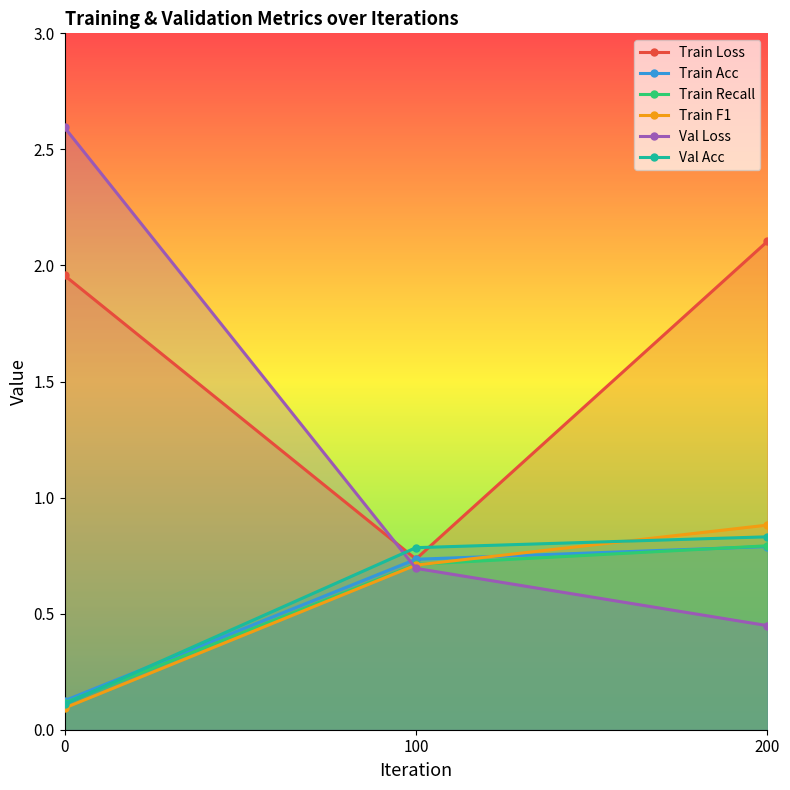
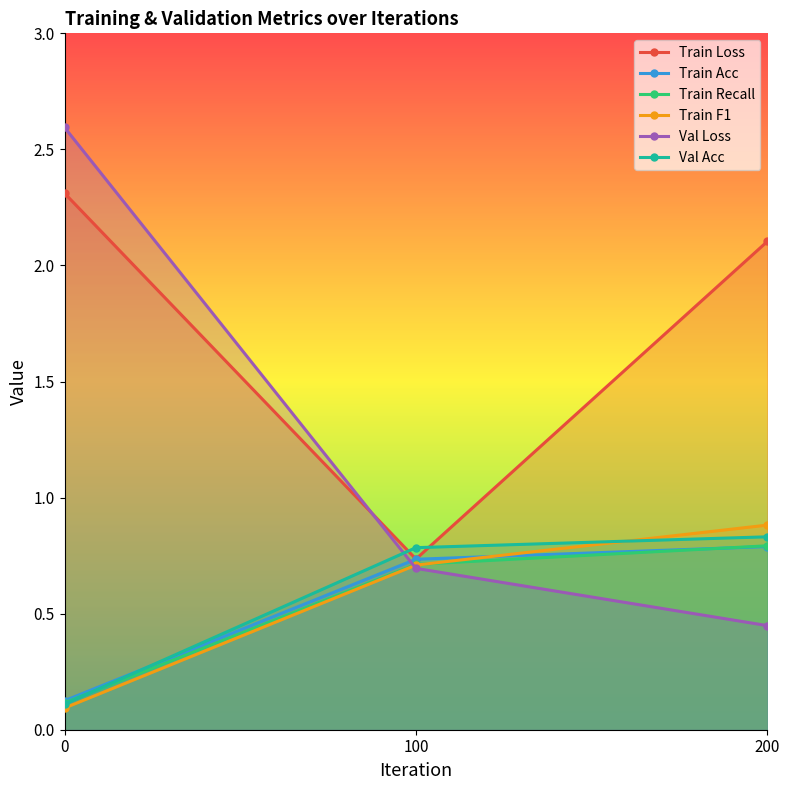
Train Loss, 0: 1.96 -> 2.31
